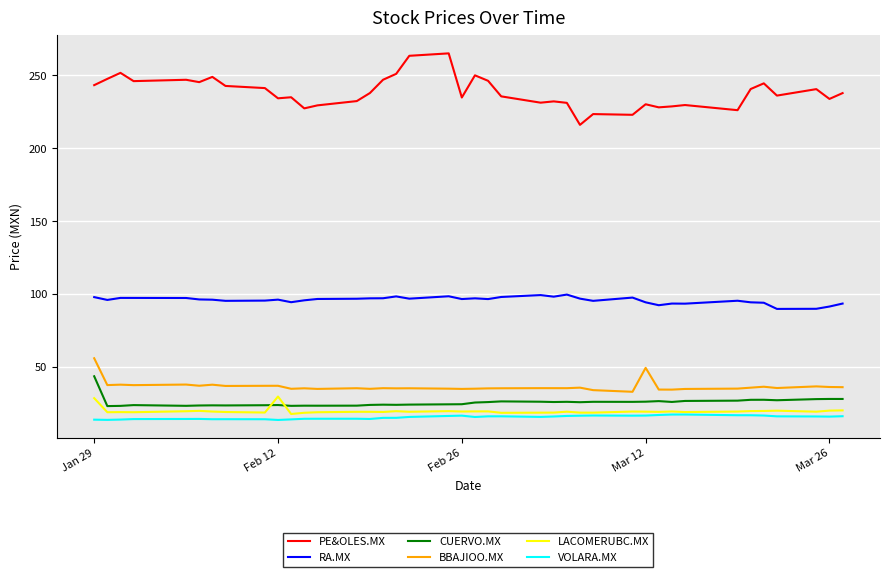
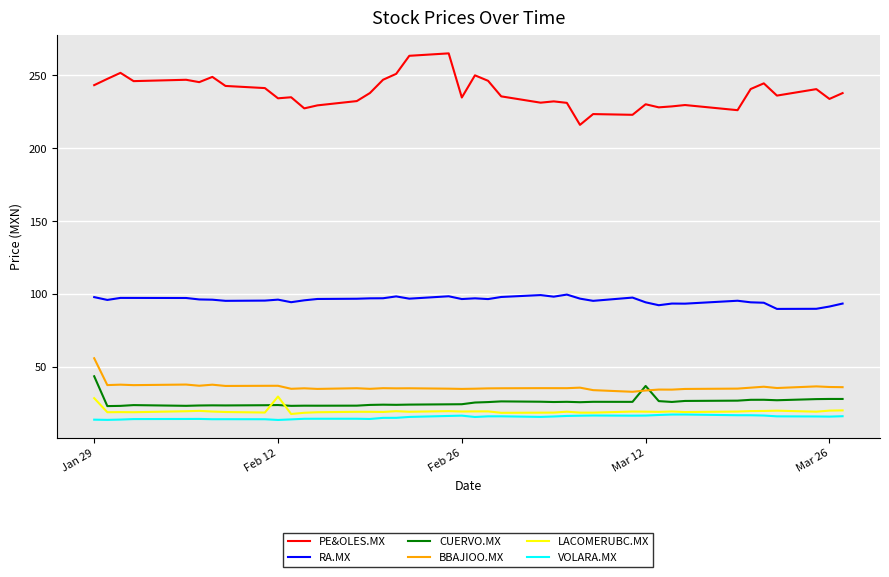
CUERVO.MX, Mar 12: 27 -> 37
BBAJIOO.MX, Mar 12: 50 -> 34
